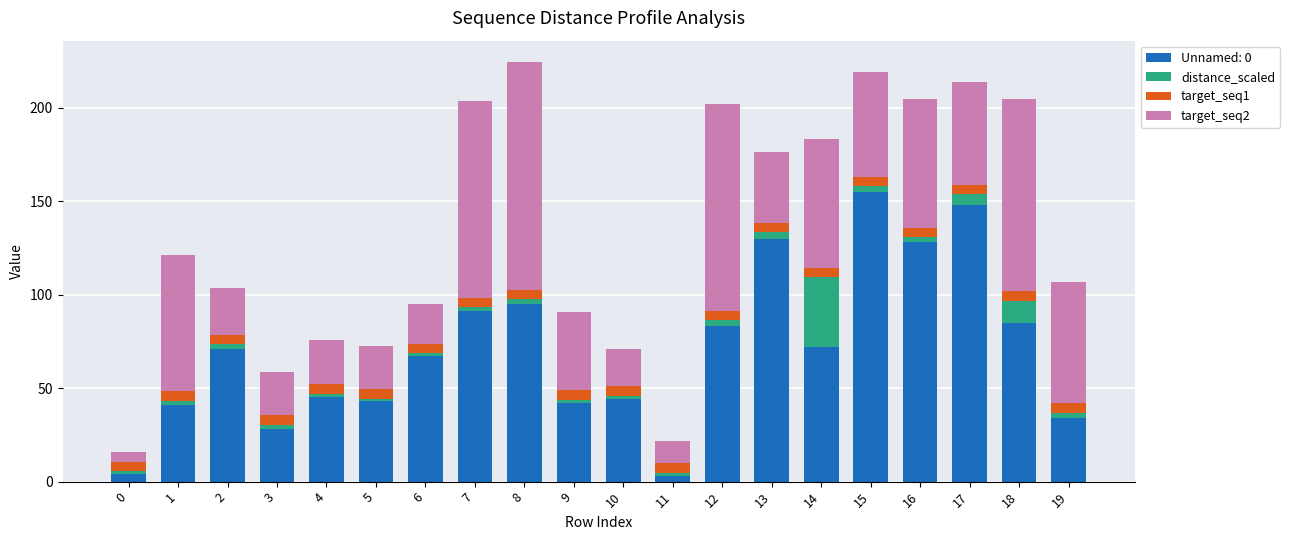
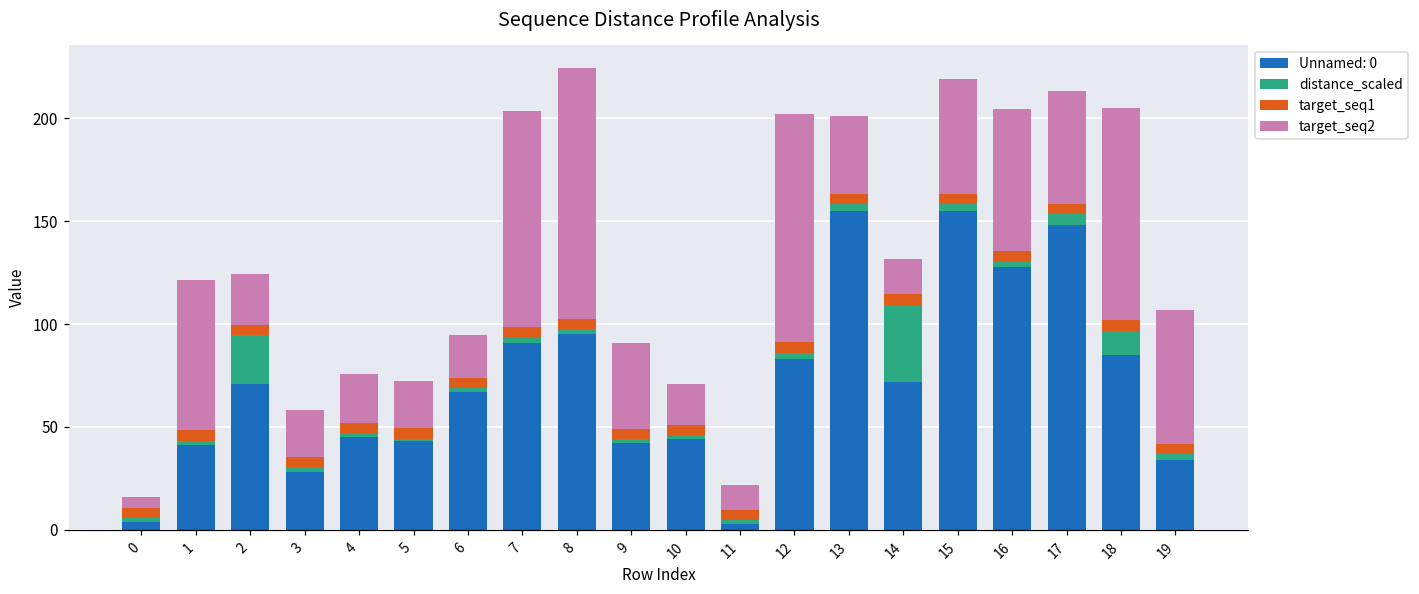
distance_scaled, 2: 3 -> 24
Unnamed: 0, 13: 130 -> 155
target_seq2, 14: 69 -> 17
